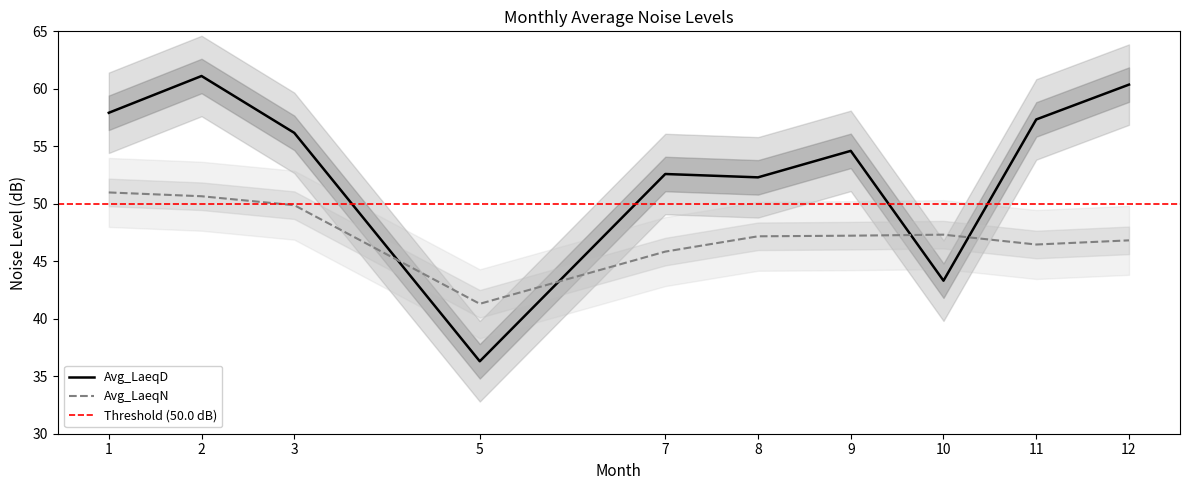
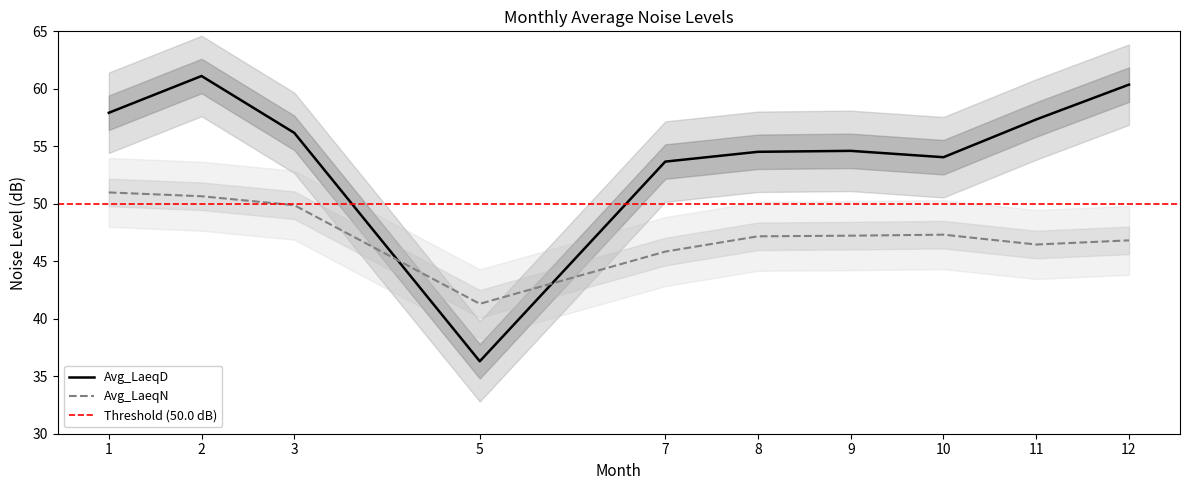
Avg_LaeqD, 7: 52.6 -> 53.7
Avg_LaeqD, 8: 52.3 -> 54.5
Avg_LaeqD, 10: 43.3 -> 54.1
